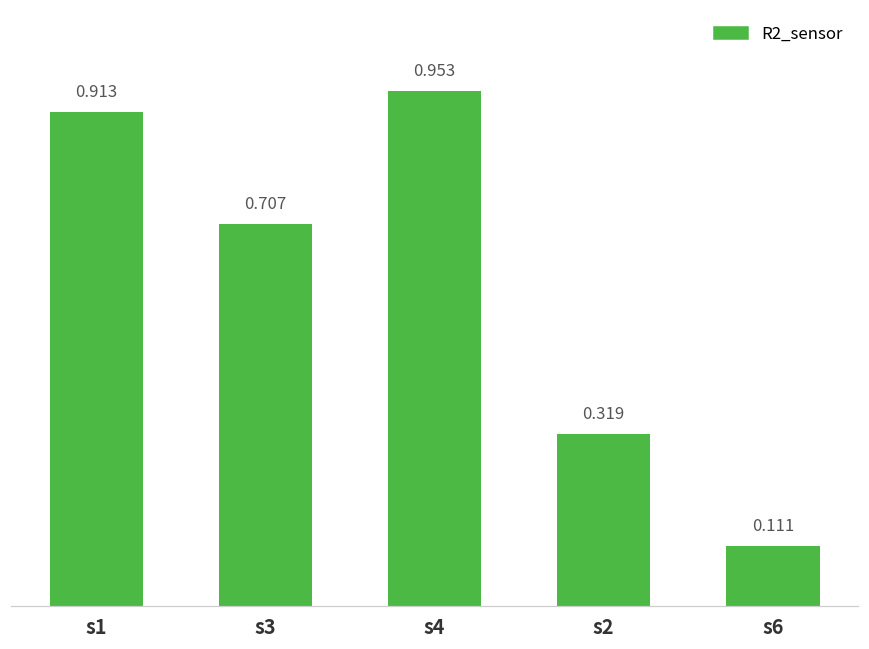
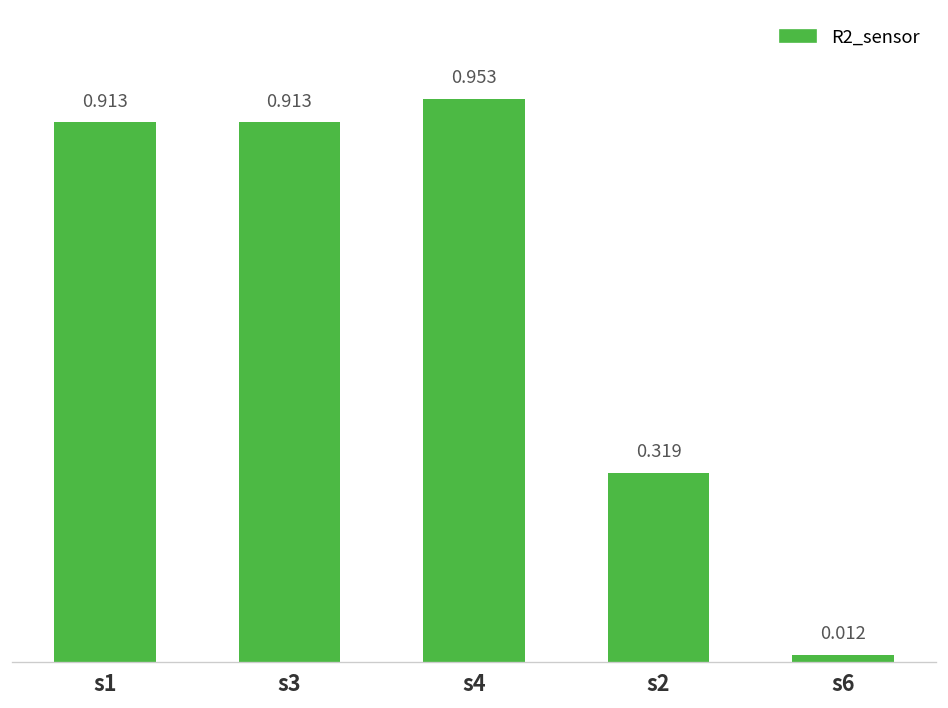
s3: 0.707 -> 0.913
s6: 0.111 -> 0.012
